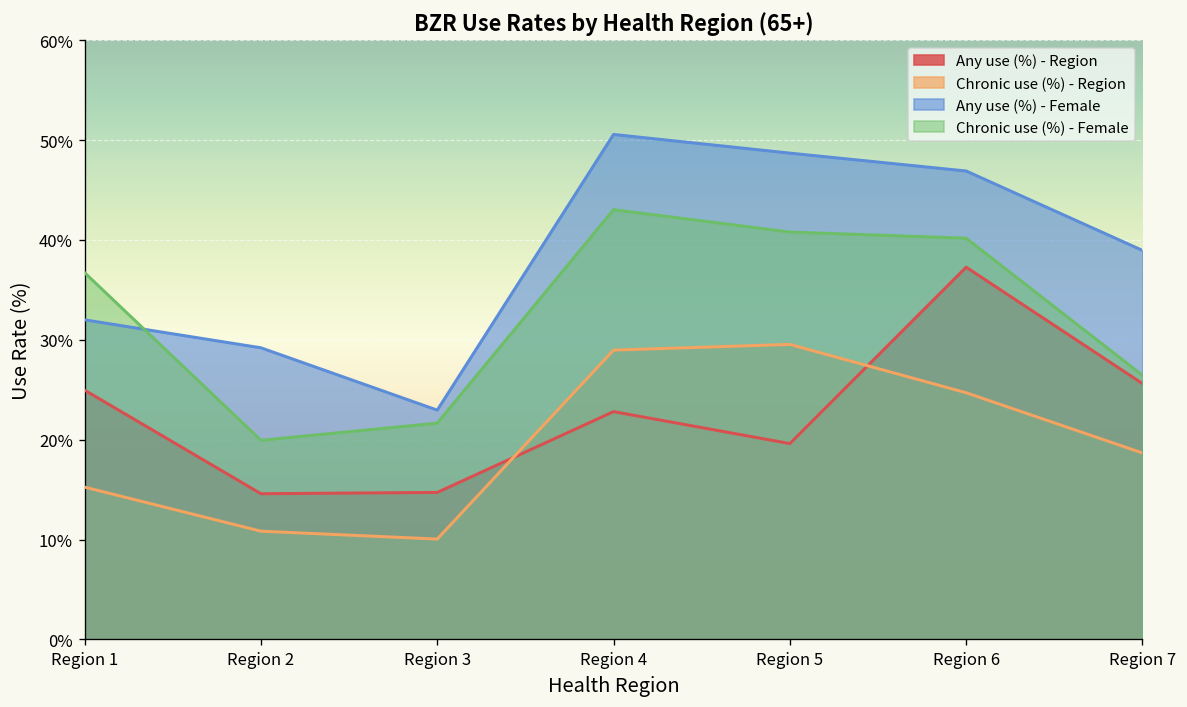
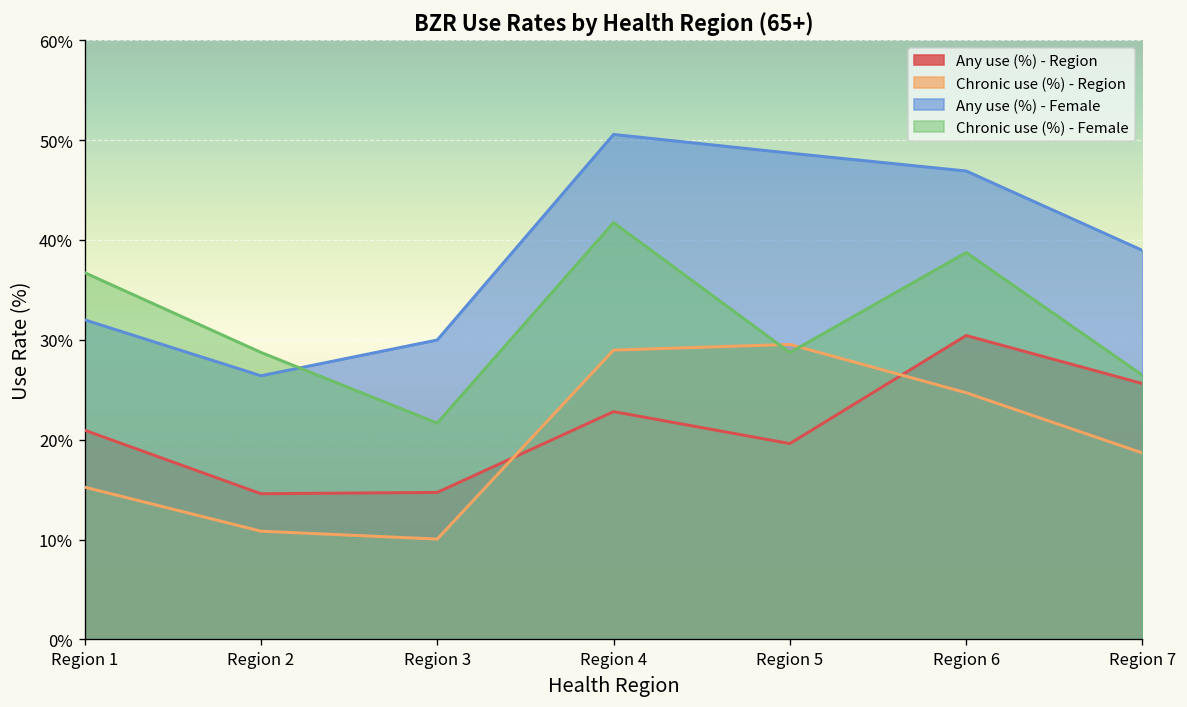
Any use (%) - Region, Region 1: 25% -> 21%
Any use (%) - Female, Region 2: 29% -> 26%
Chronic use (%) - Female, Region 2: 20% -> 29%
Any use (%) - Female, Region 3: 23% -> 30%
Chronic use (%) - Female, Region 4: 43% -> 42%
Chronic use (%) - Female, Region 5: 41% -> 29%
Any use (%) - Region, Region 6: 37% -> 30%
Chronic use (%) - Female, Region 6: 40% -> 39%
